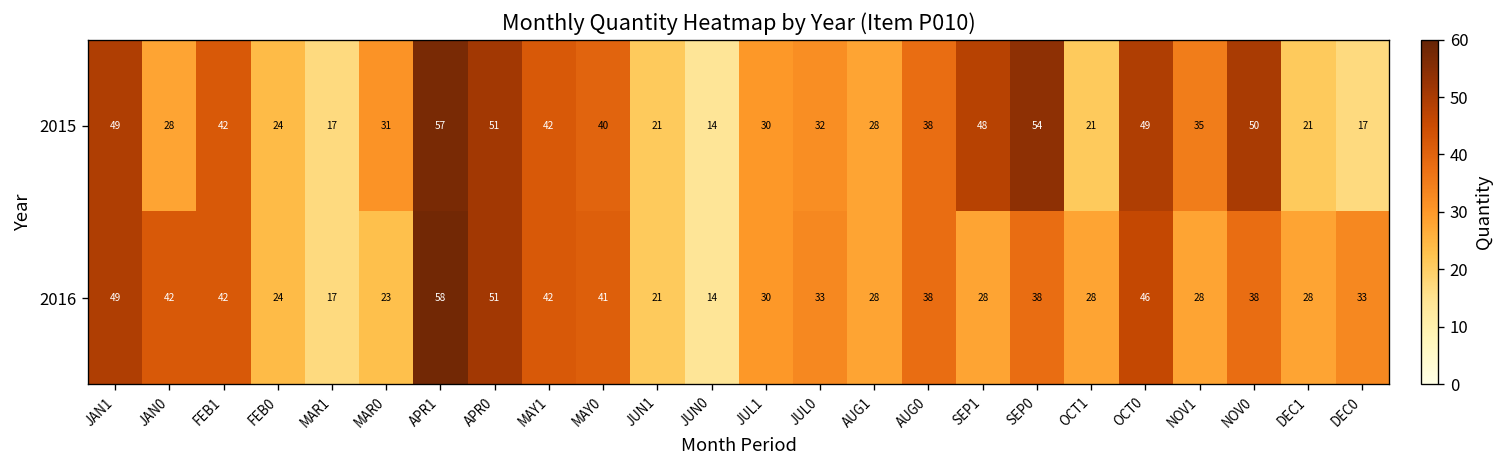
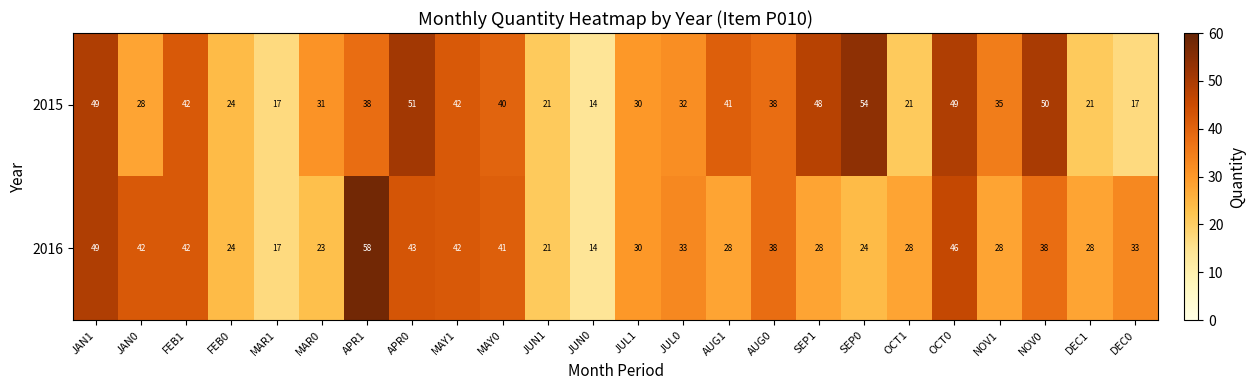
2015, APR1: 57 -> 38
2015, AUG1: 28 -> 41
2016, APR0: 51 -> 43
2016, SEP0: 38 -> 24
